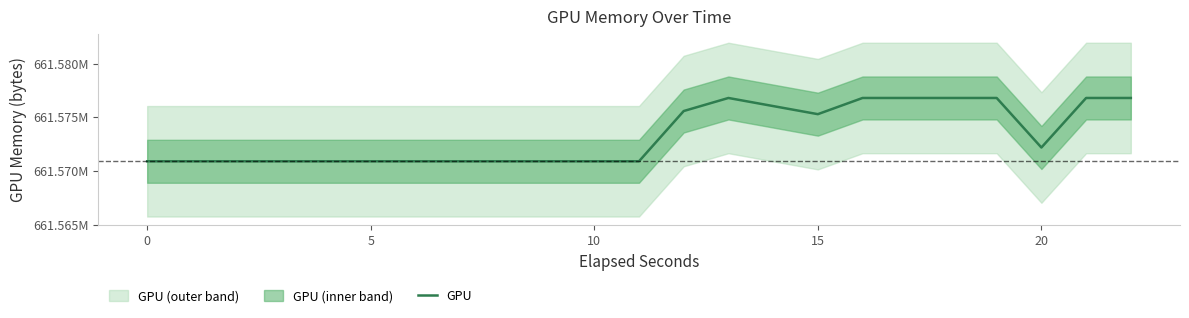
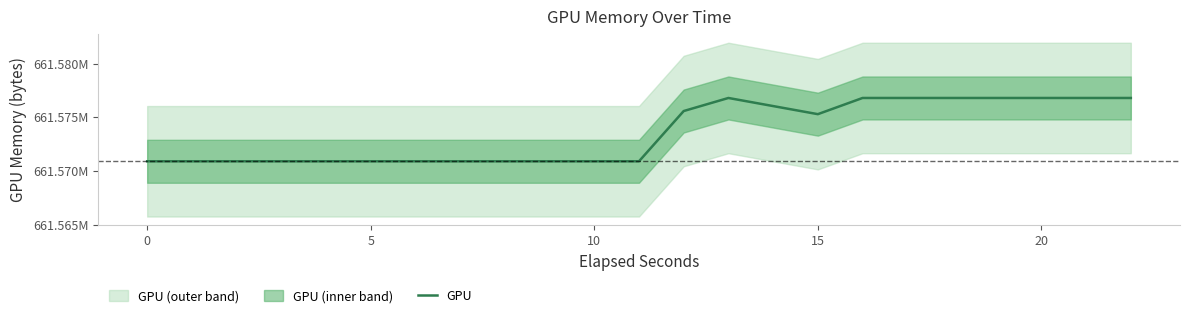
GPU, 20: 661572200 -> 661576800
